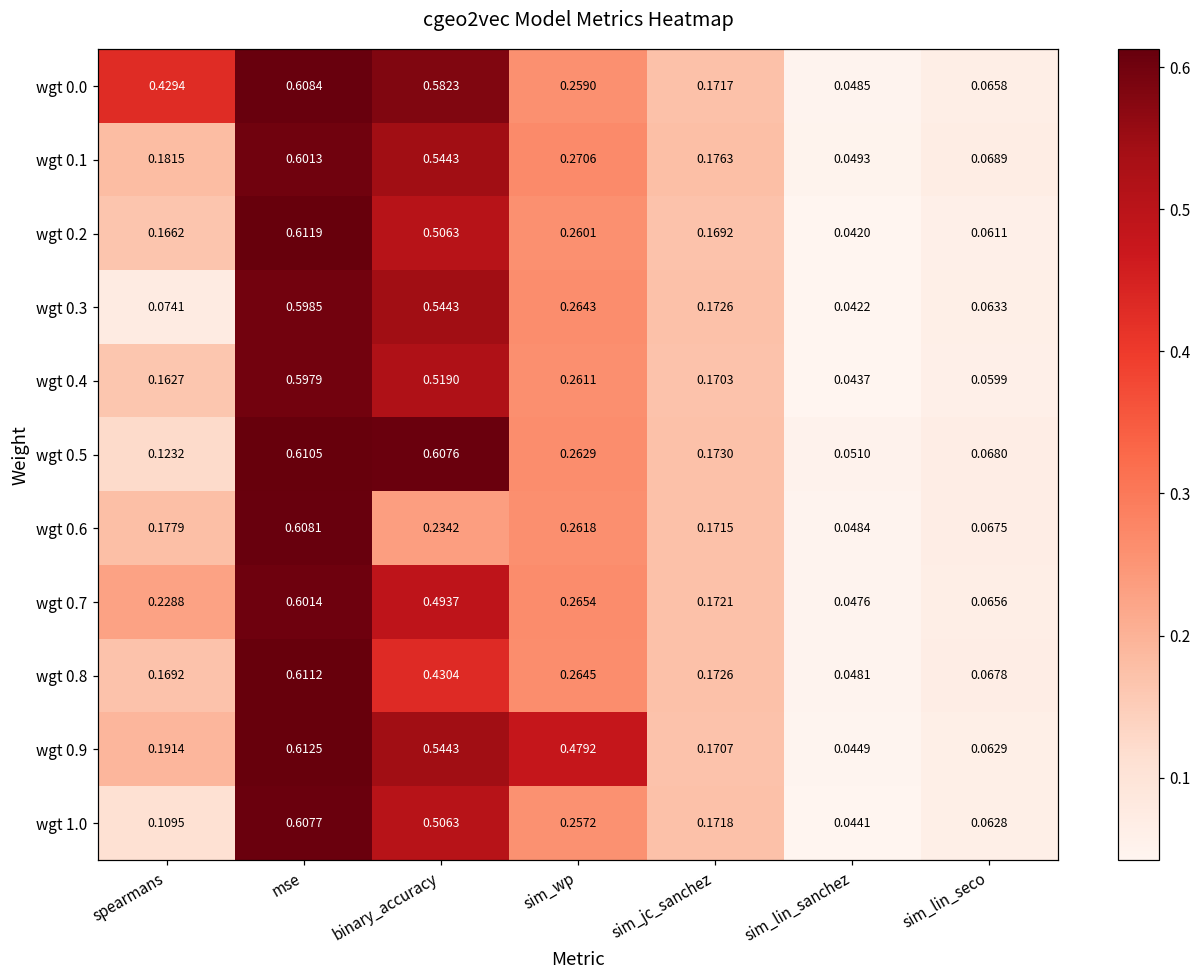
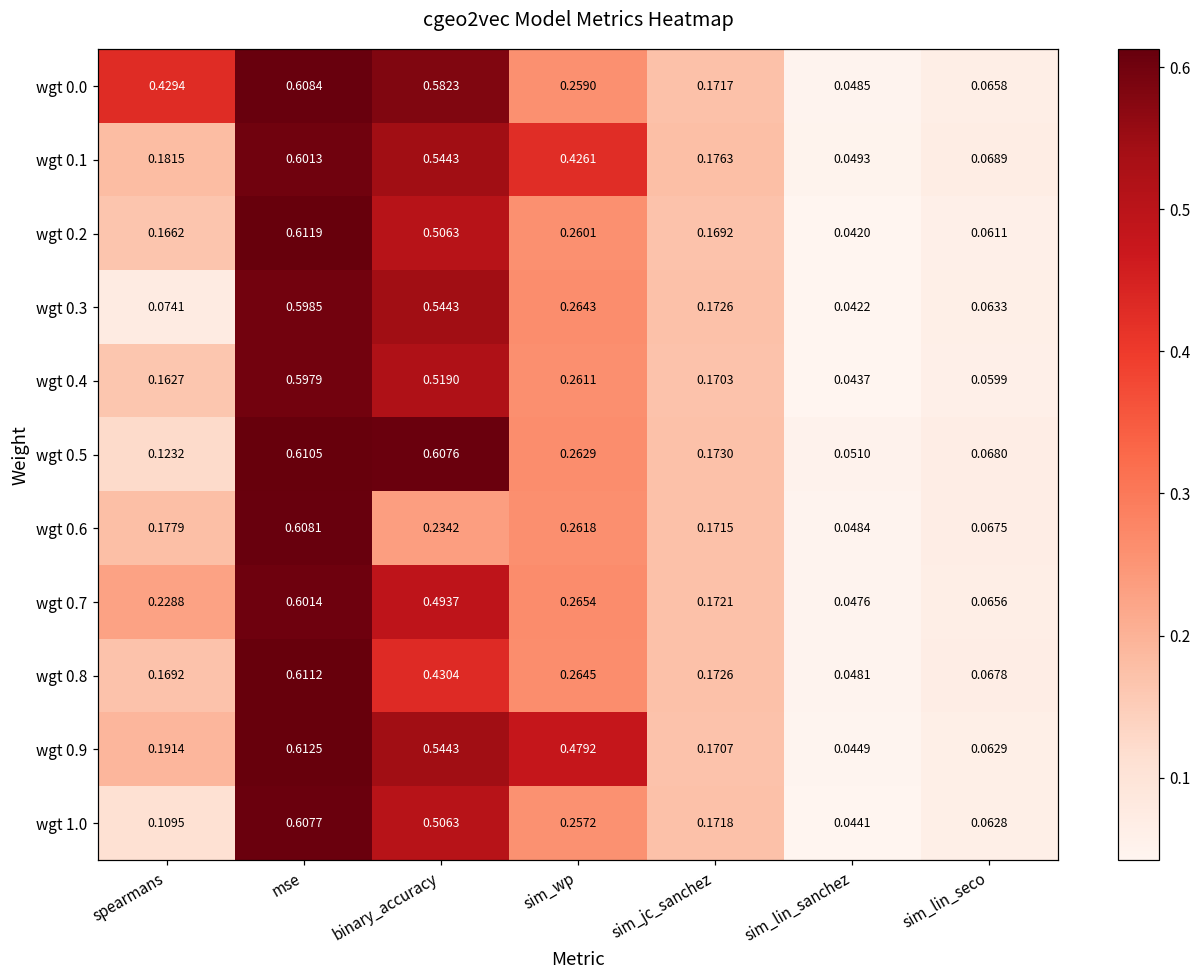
wgt 0.1, sim_wp: 0.2706 -> 0.4261
